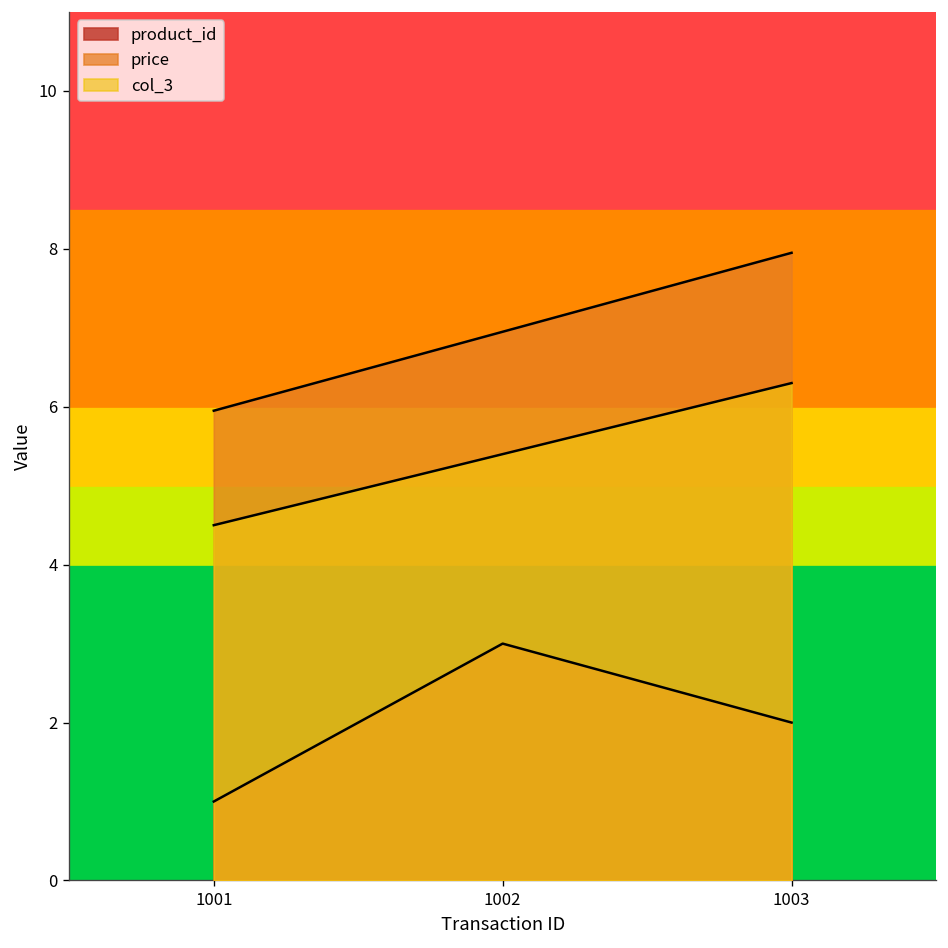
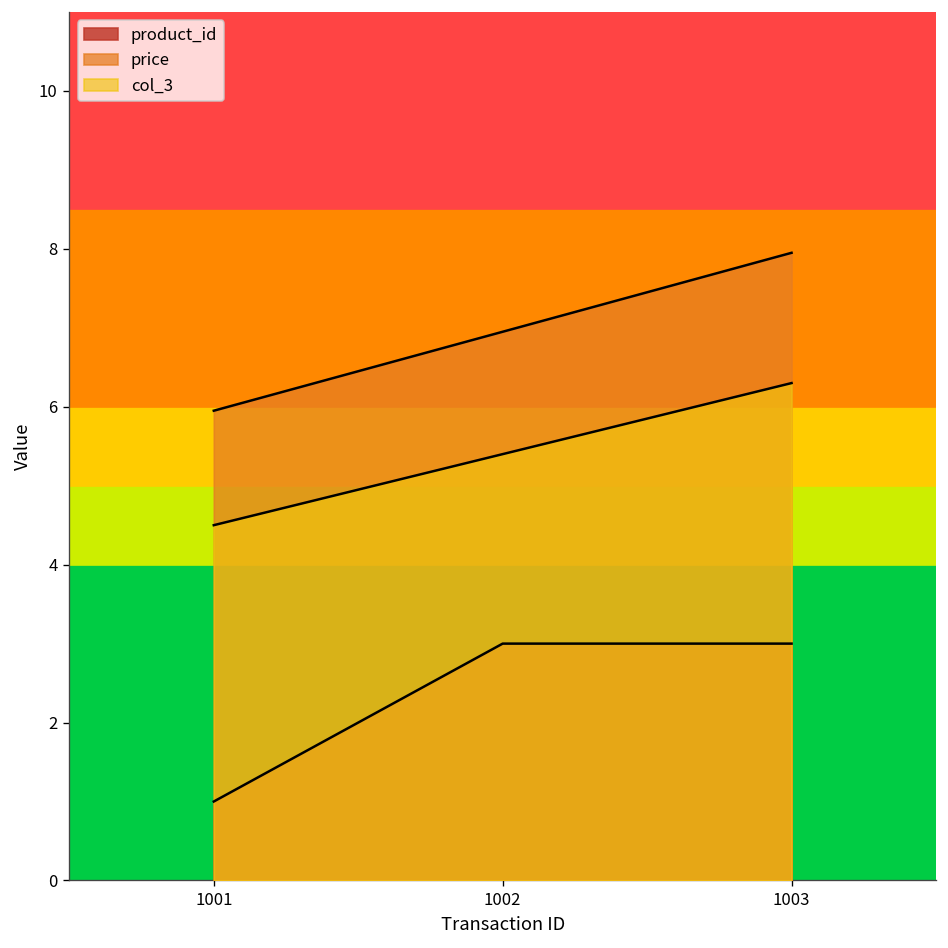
product_id, 1003: 2 -> 3
